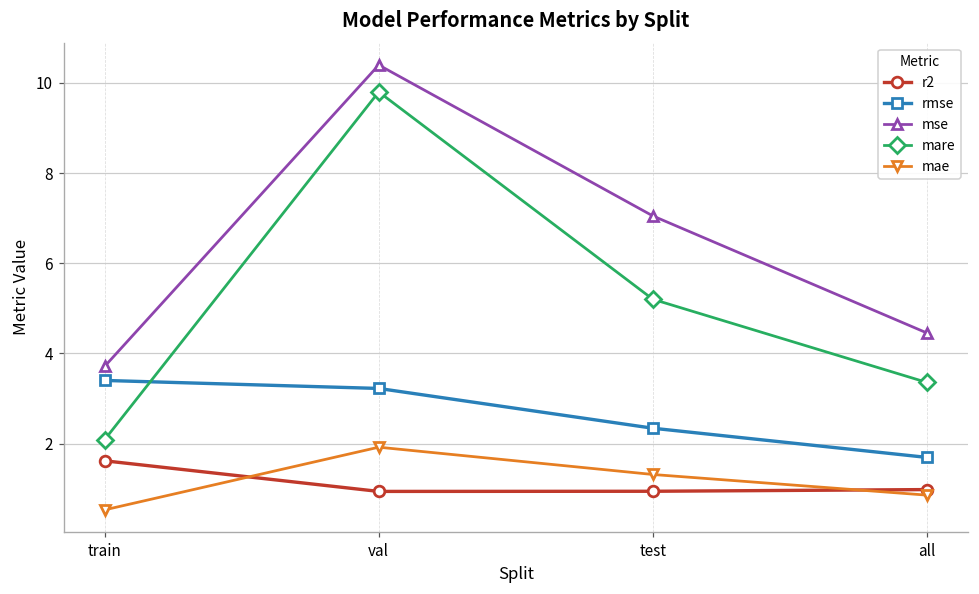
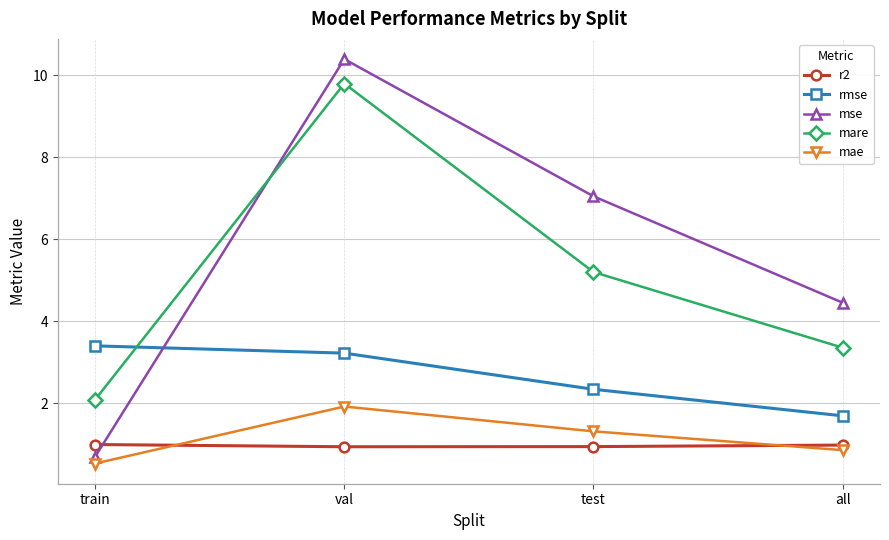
r2, train: 1.6 -> 1.0
mse, train: 3.7 -> 0.7
